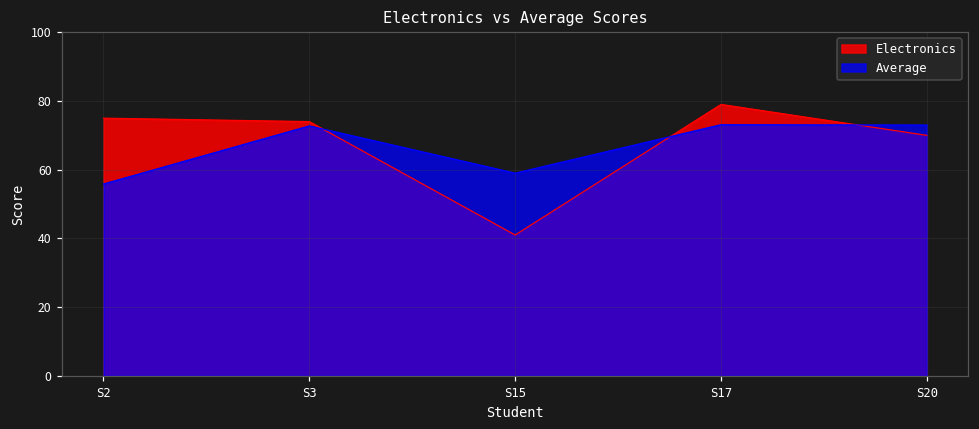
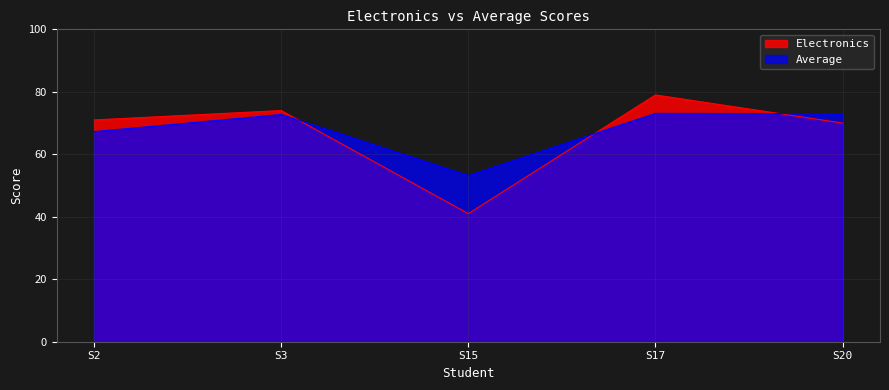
Electronics, S2: 75 -> 71
Average, S2: 56 -> 67
Average, S15: 59 -> 53
